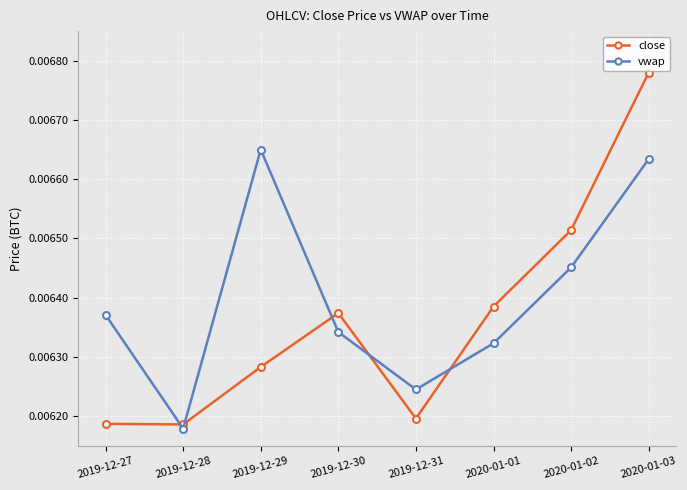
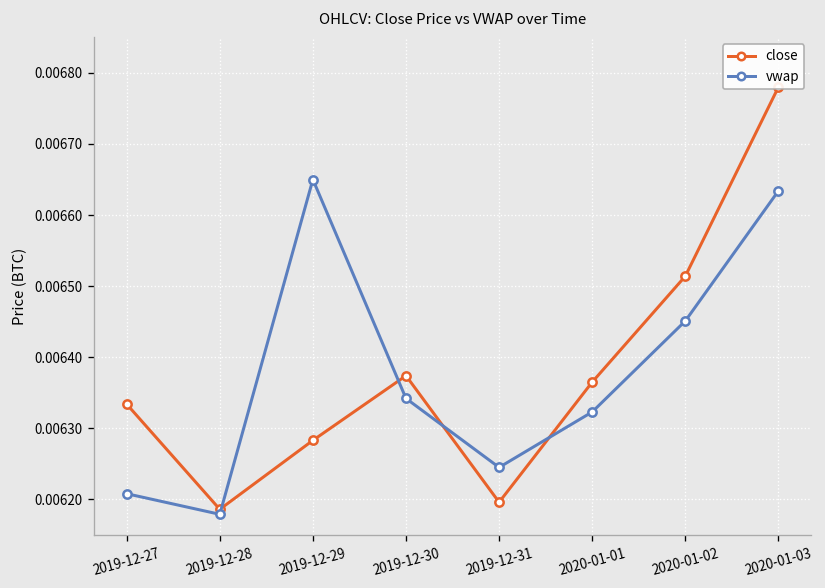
close, 2019-12-27: 0.00619 -> 0.00633
vwap, 2019-12-27: 0.00637 -> 0.00621
close, 2020-01-01: 0.00639 -> 0.00637
